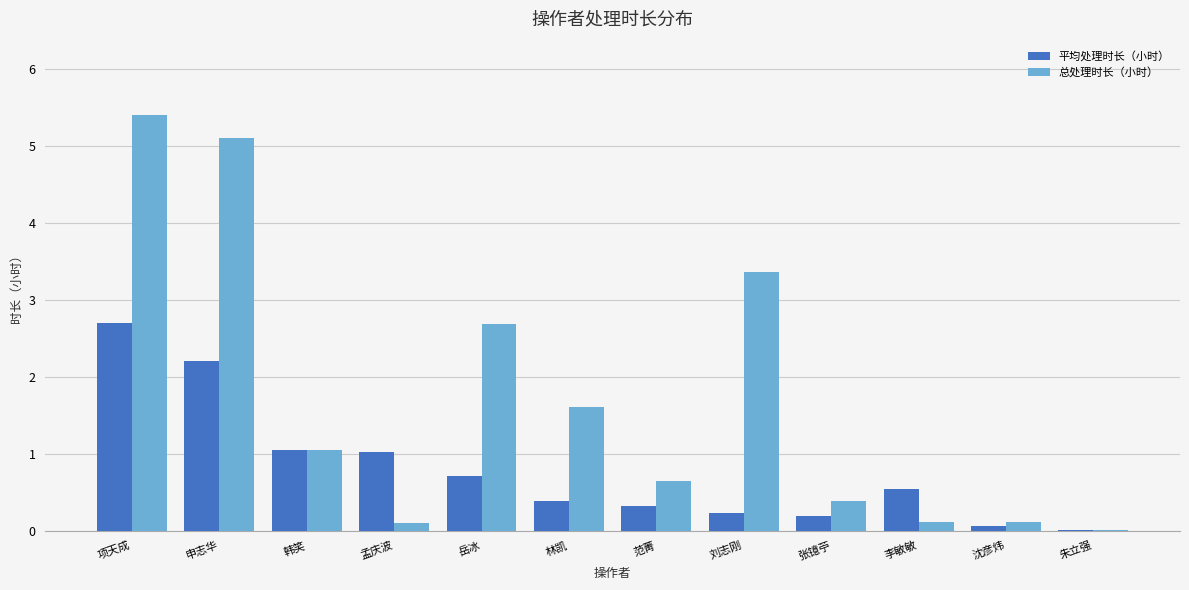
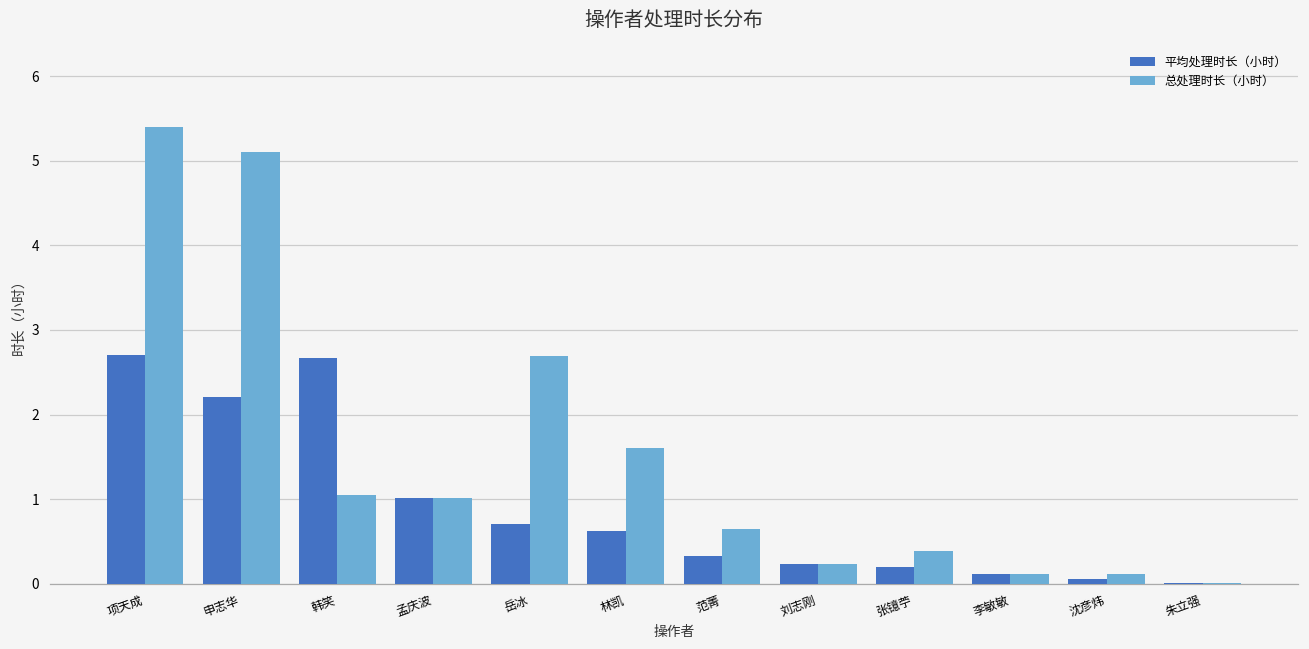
平均处理时长（小时）, 韩笑: 1.0 -> 2.7
总处理时长（小时）, 孟庆波: 0.1 -> 1.0
平均处理时长（小时）, 林凯: 0.4 -> 0.6
总处理时长（小时）, 刘志刚: 3.4 -> 0.2
平均处理时长（小时）, 李敏敏: 0.5 -> 0.1
